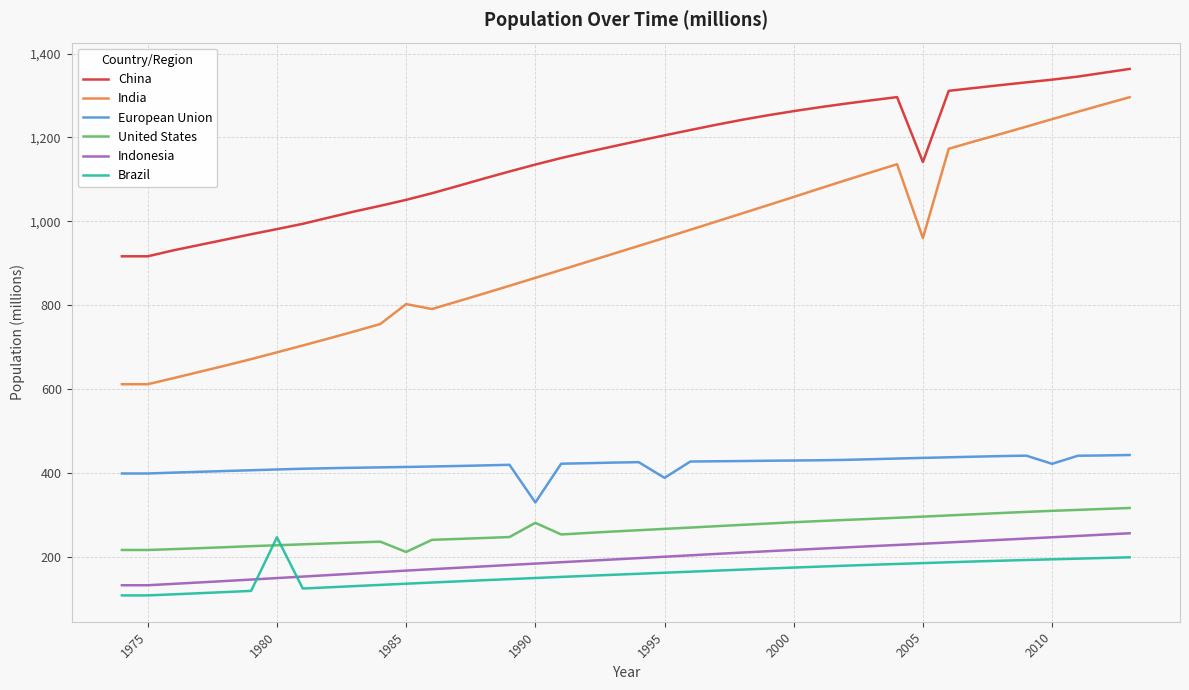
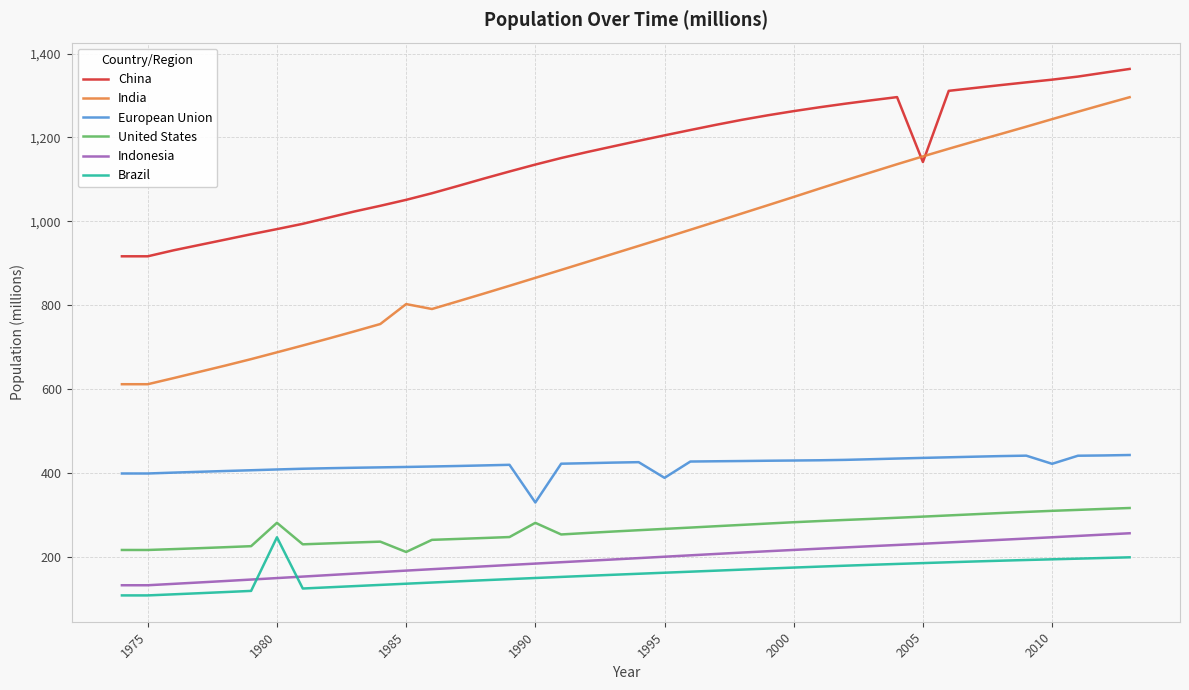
United States, 1980: 230 -> 280
India, 2005: 960 -> 1,150
